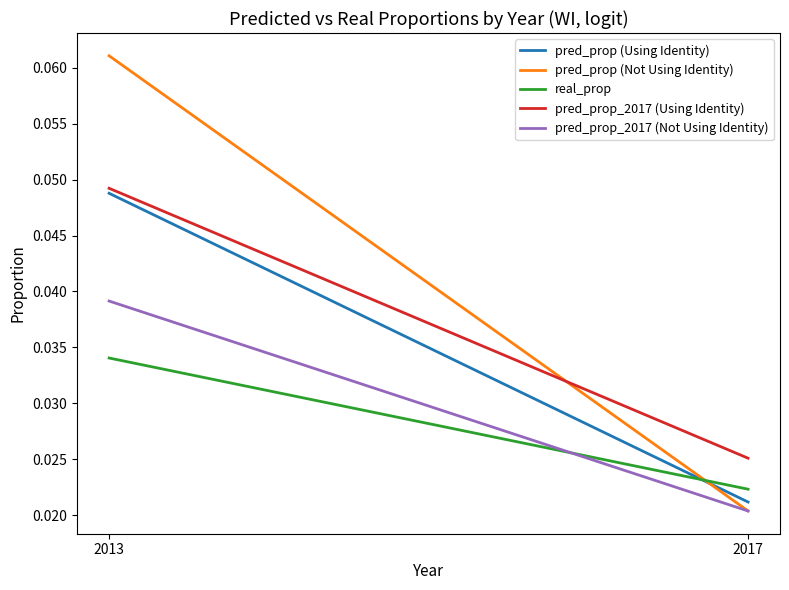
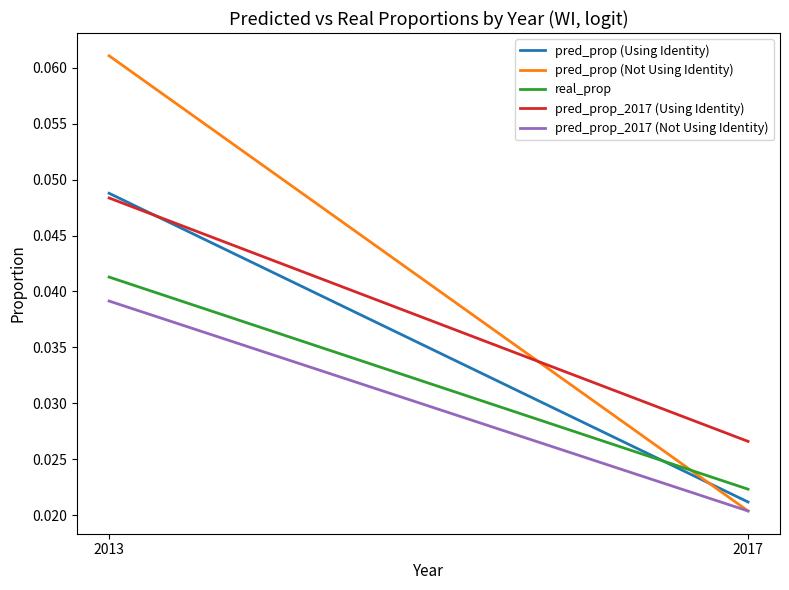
real_prop, 2013: 0.0340 -> 0.0413
pred_prop_2017 (Using Identity), 2013: 0.0492 -> 0.0484
pred_prop_2017 (Using Identity), 2017: 0.0251 -> 0.0266
